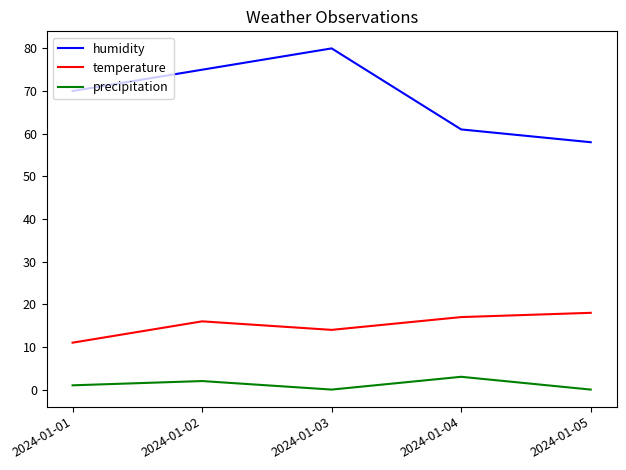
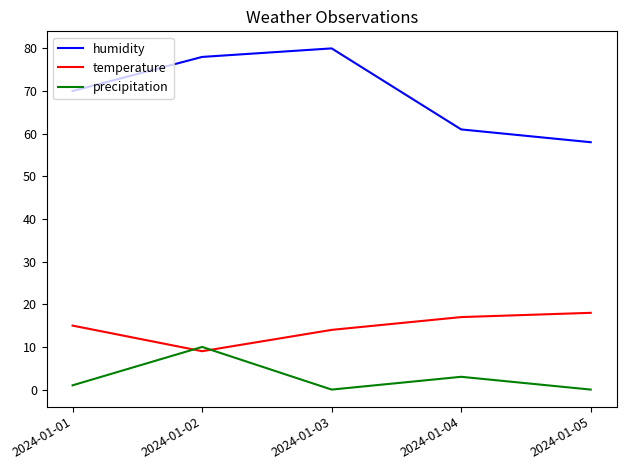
temperature, 2024-01-01: 11 -> 15
humidity, 2024-01-02: 75 -> 78
temperature, 2024-01-02: 16 -> 9
precipitation, 2024-01-02: 2 -> 10
